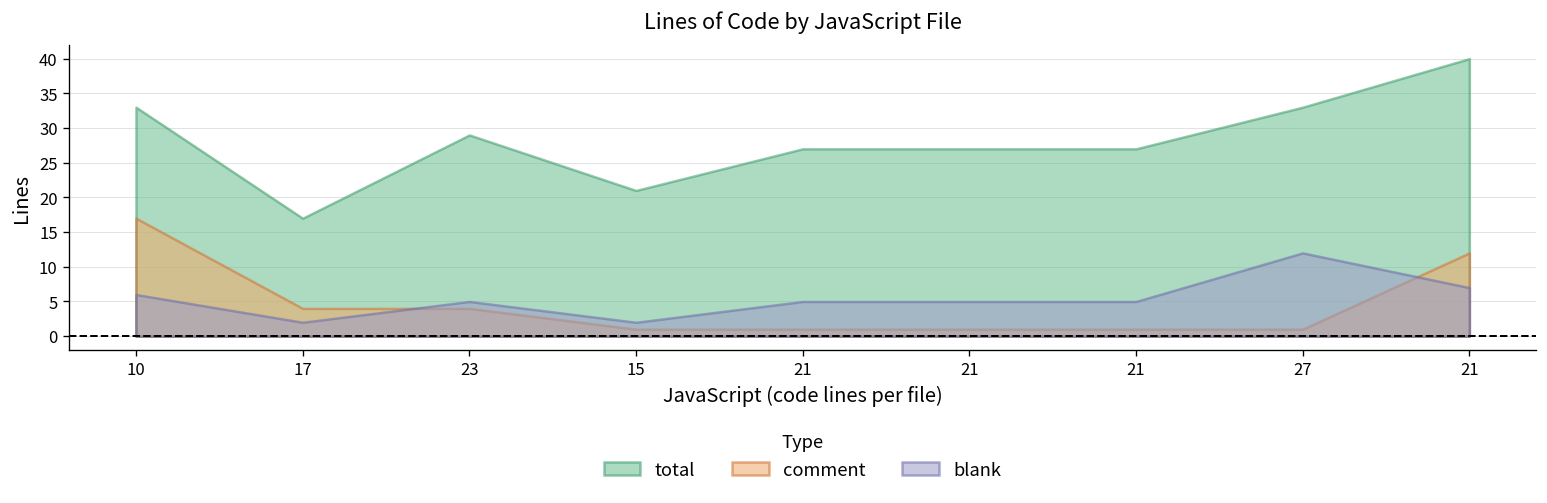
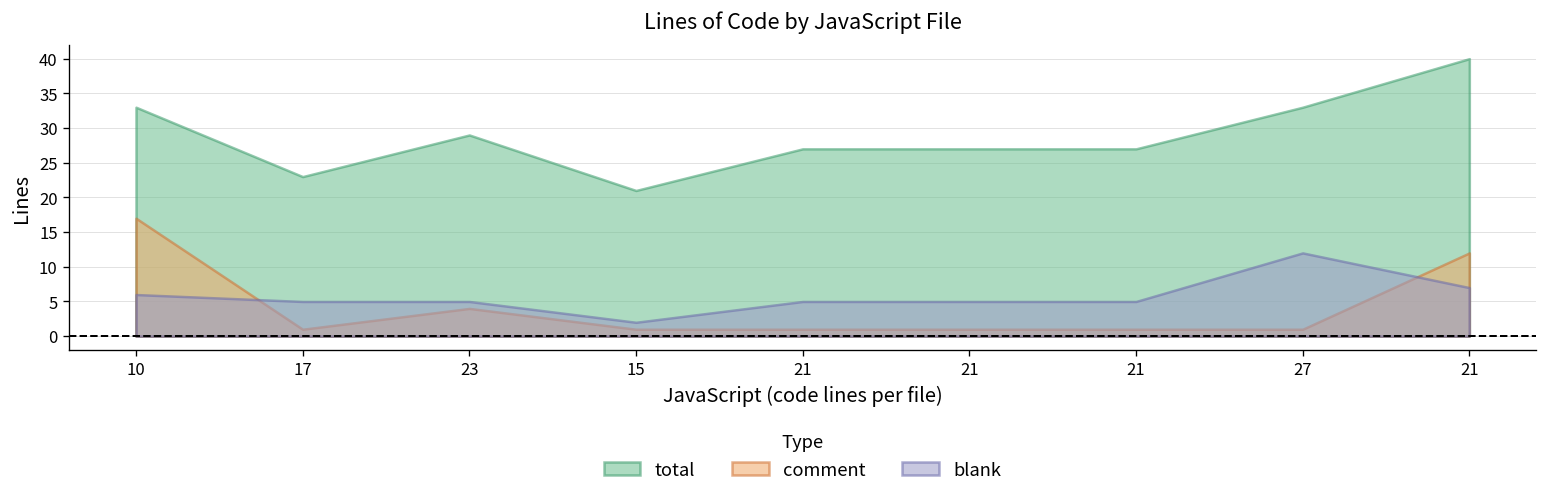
total, 17: 17 -> 23
comment, 17: 4 -> 1
blank, 17: 2 -> 5
